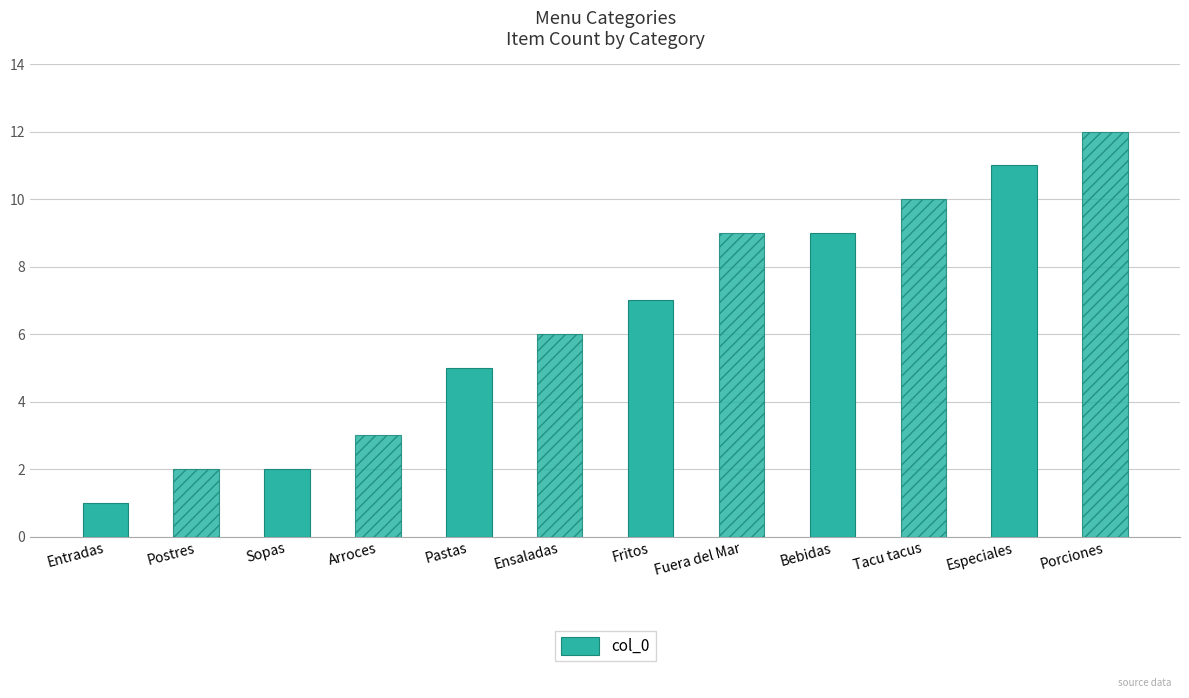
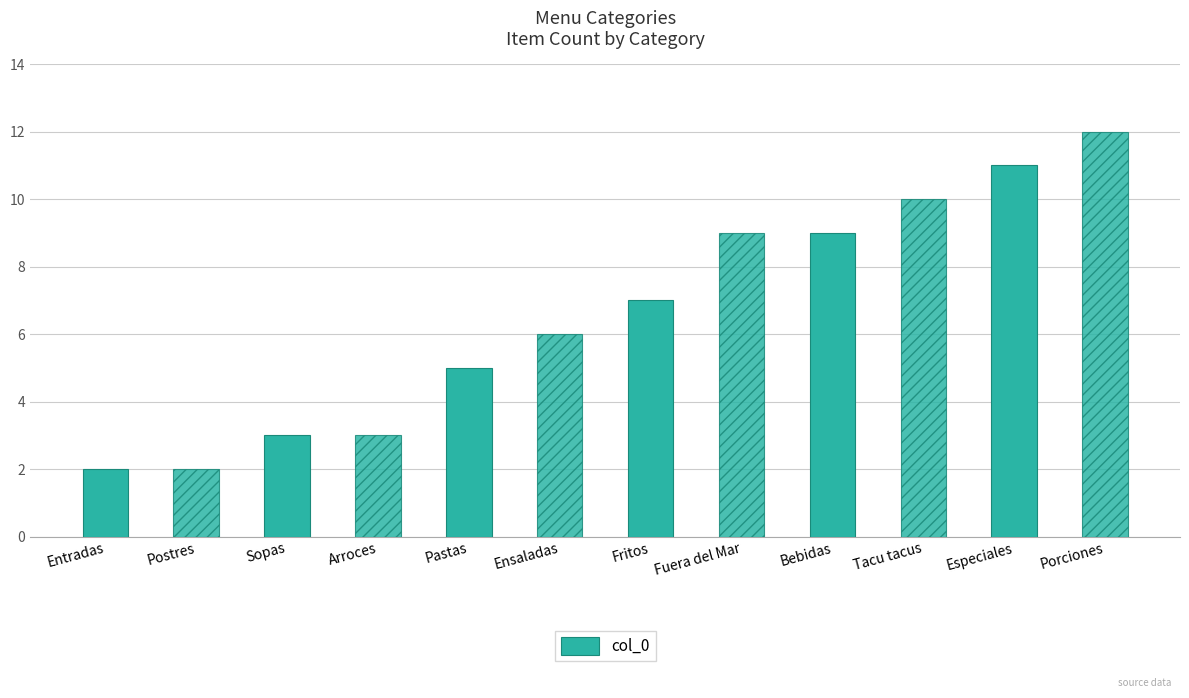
Entradas: 1 -> 2
Sopas: 2 -> 3
